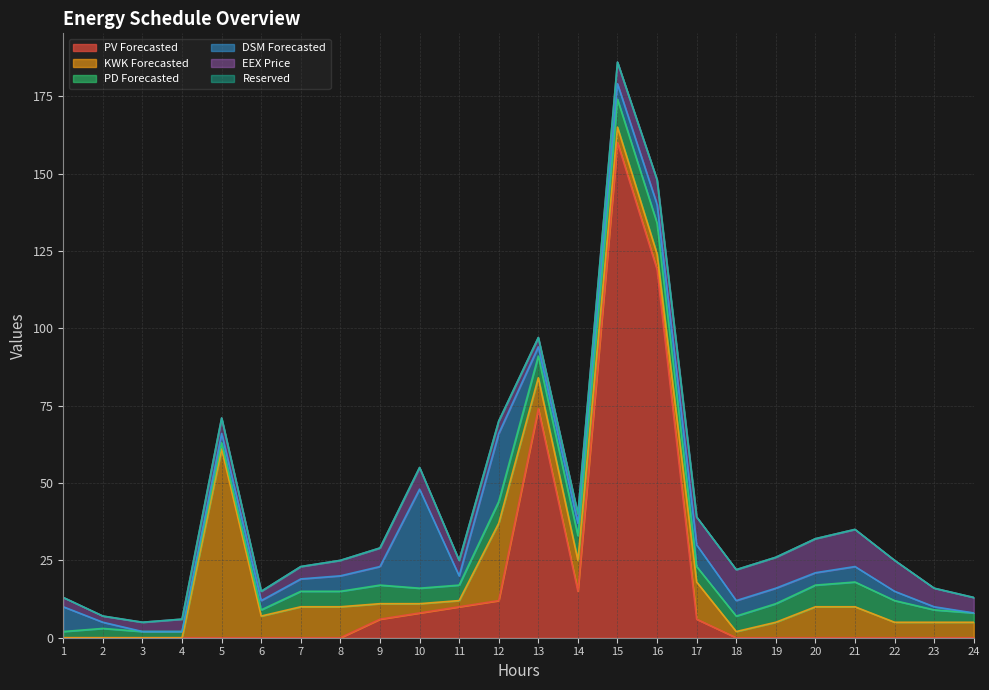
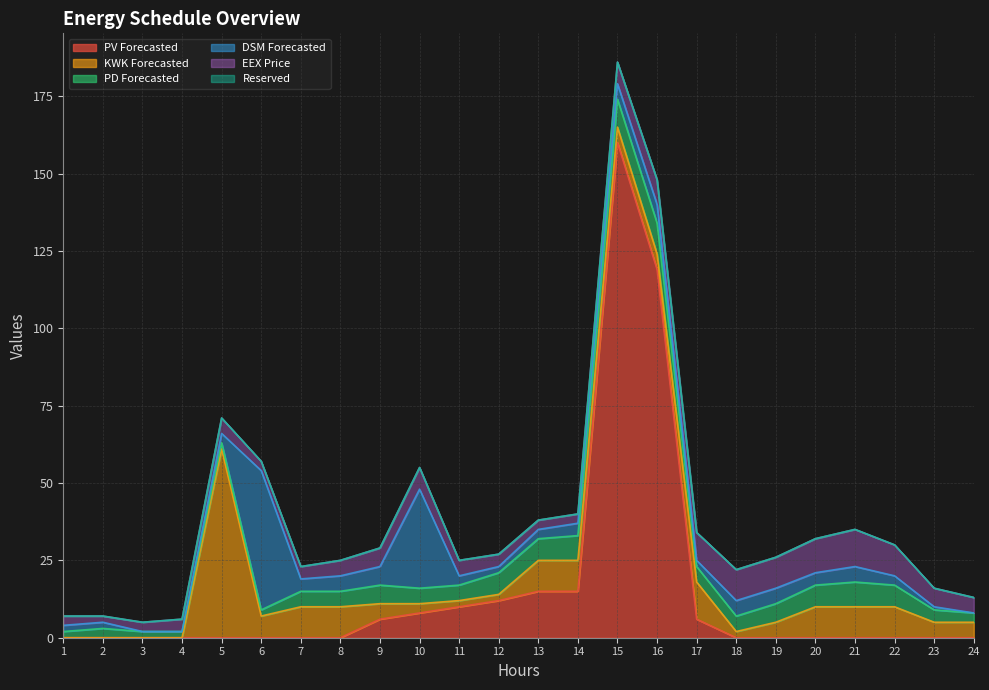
DSM Forecasted, 1: 8 -> 2
DSM Forecasted, 6: 3 -> 45
KWK Forecasted, 12: 25 -> 2
DSM Forecasted, 12: 22 -> 2
PV Forecasted, 13: 74 -> 15
DSM Forecasted, 17: 7 -> 2
KWK Forecasted, 22: 5 -> 10
